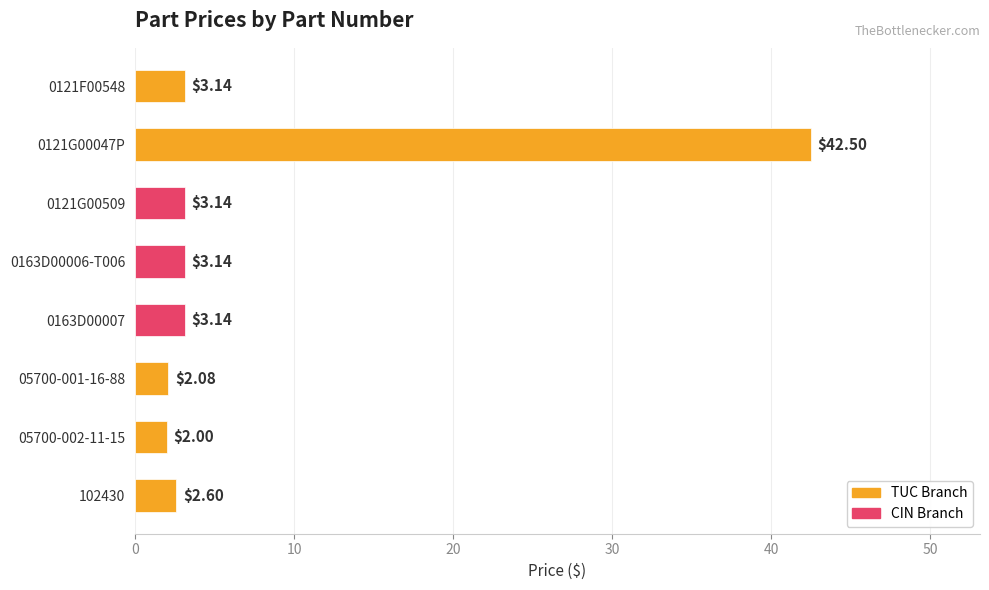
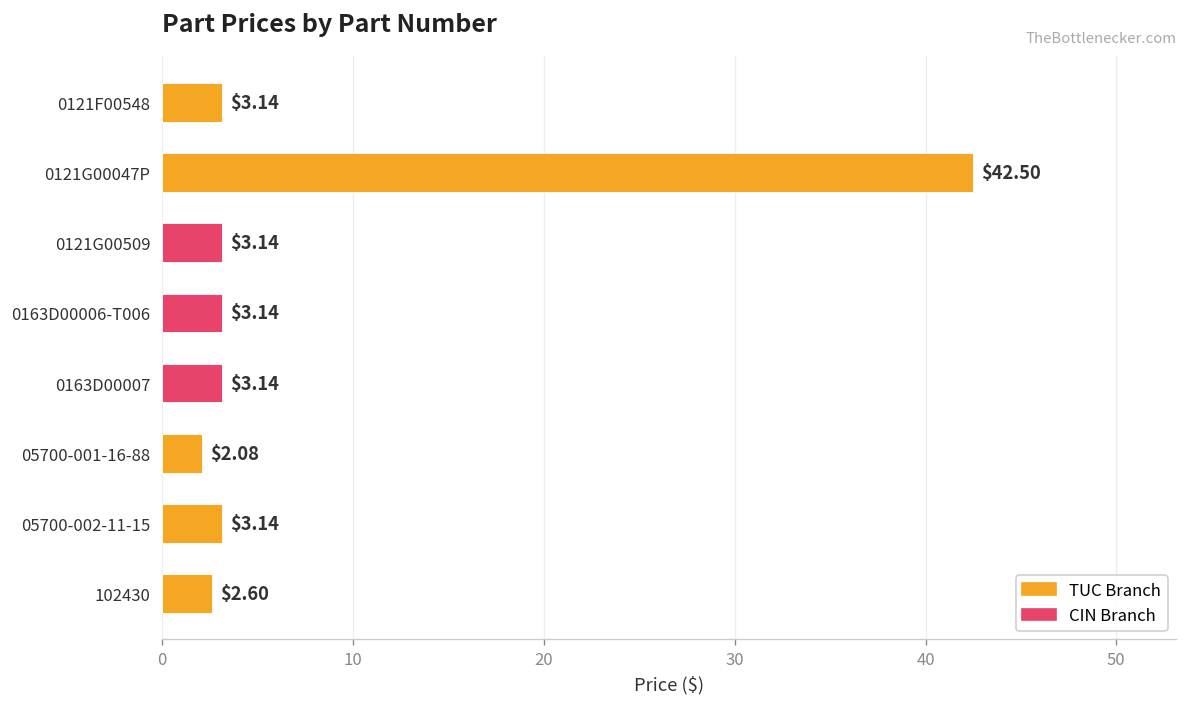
05700-002-11-15: $2.00 -> $3.14
